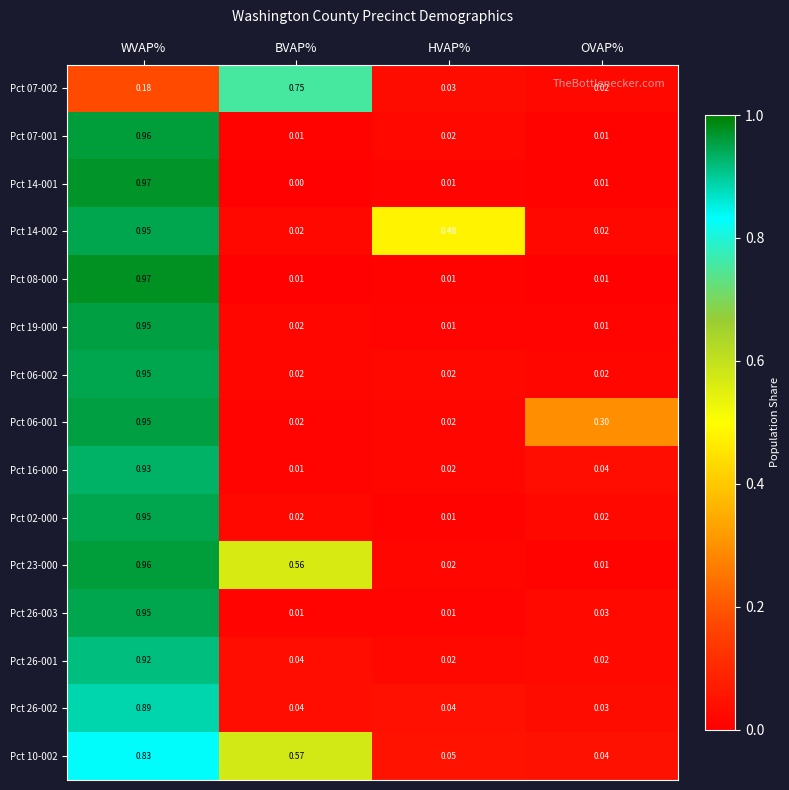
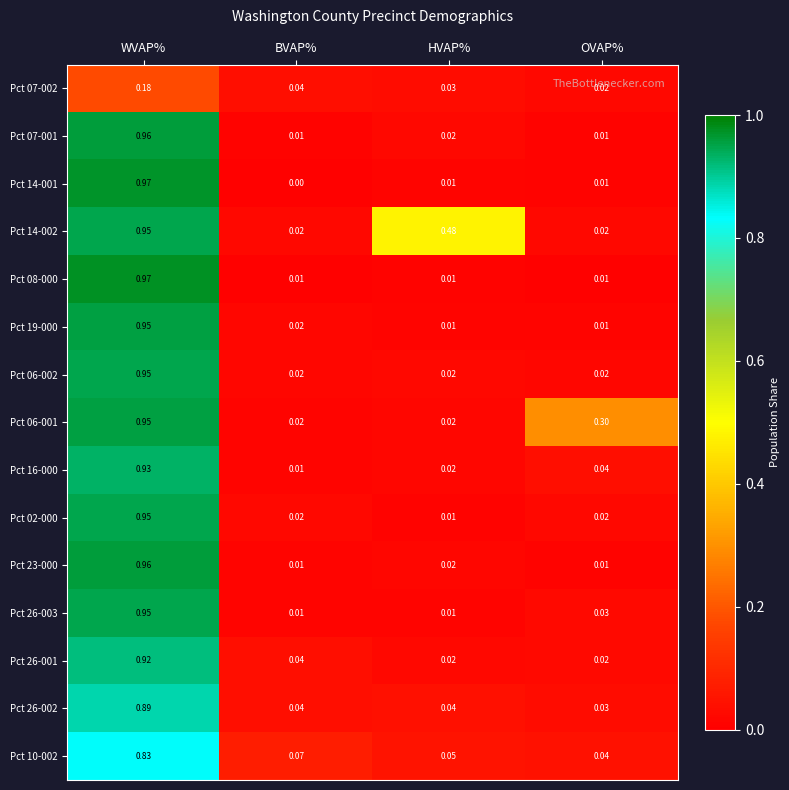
Pct 07-002, BVAP%: 0.75 -> 0.04
Pct 23-000, BVAP%: 0.56 -> 0.01
Pct 10-002, BVAP%: 0.57 -> 0.07
